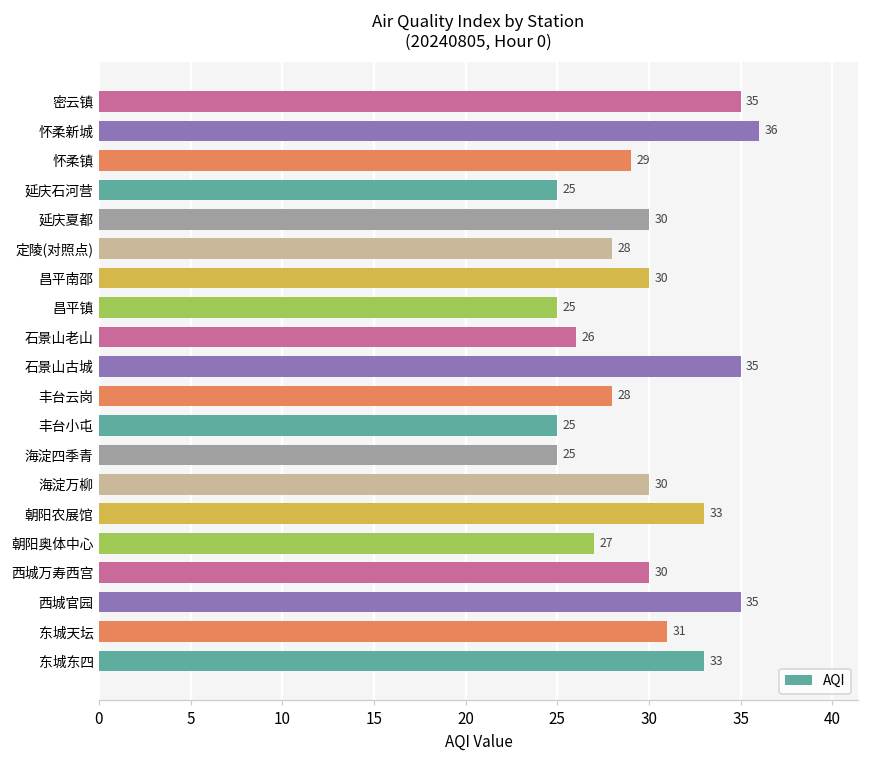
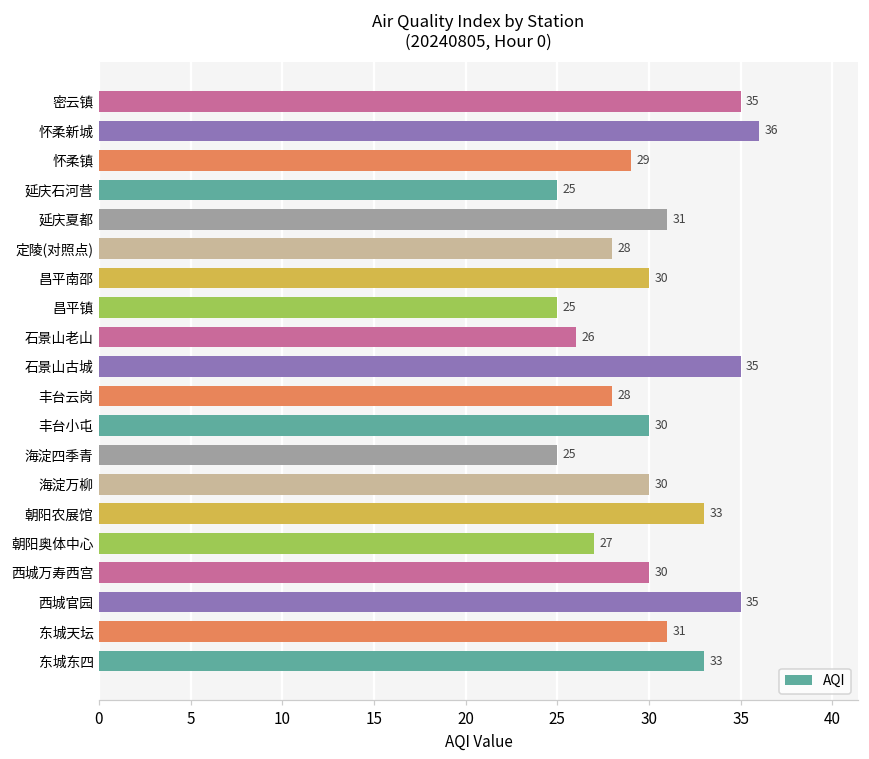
延庆夏都: 30 -> 31
丰台小屯: 25 -> 30
